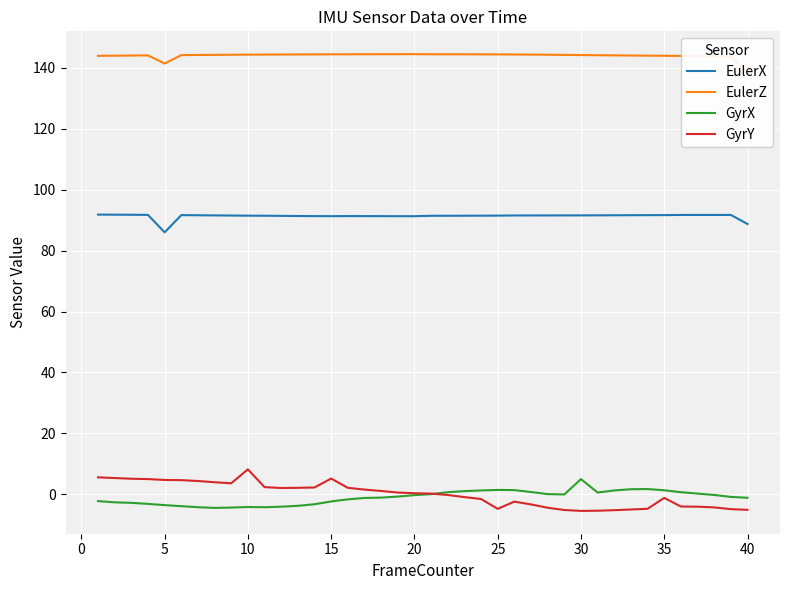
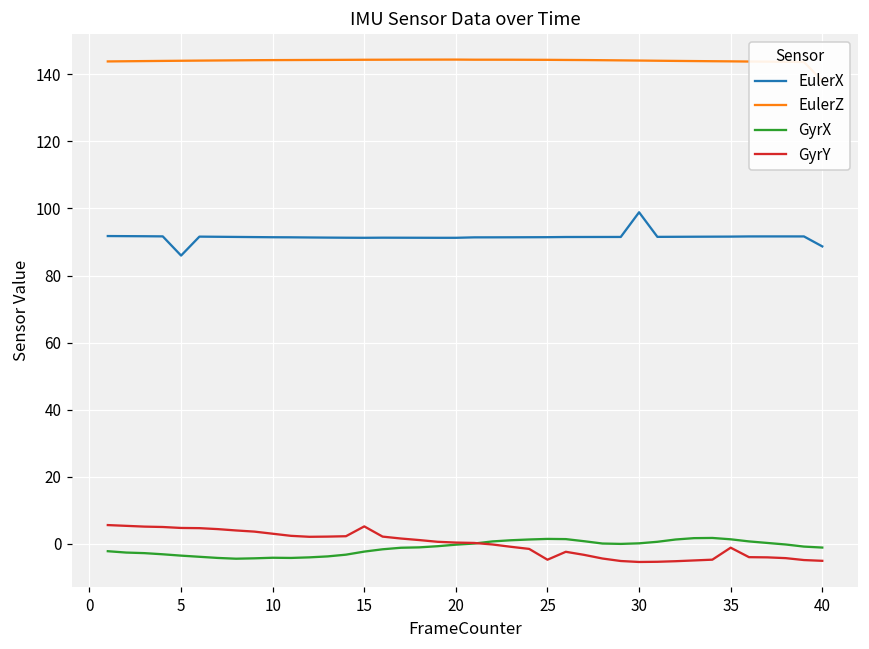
EulerZ, 5: 141 -> 144
GyrY, 10: 8 -> 3
EulerX, 30: 92 -> 99
GyrX, 30: 5 -> 0
